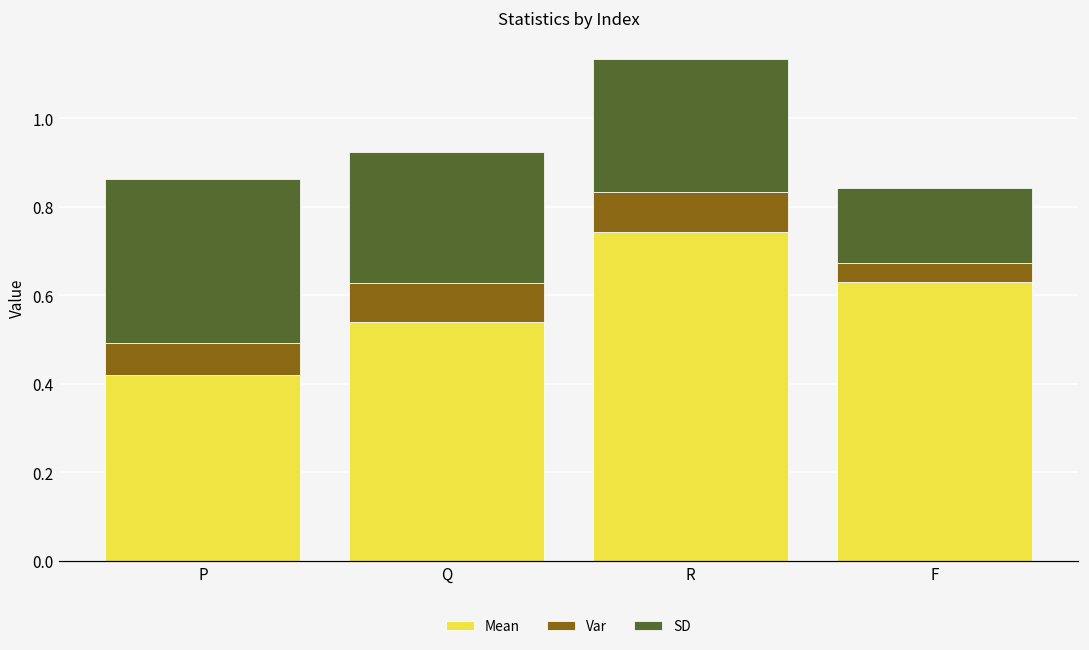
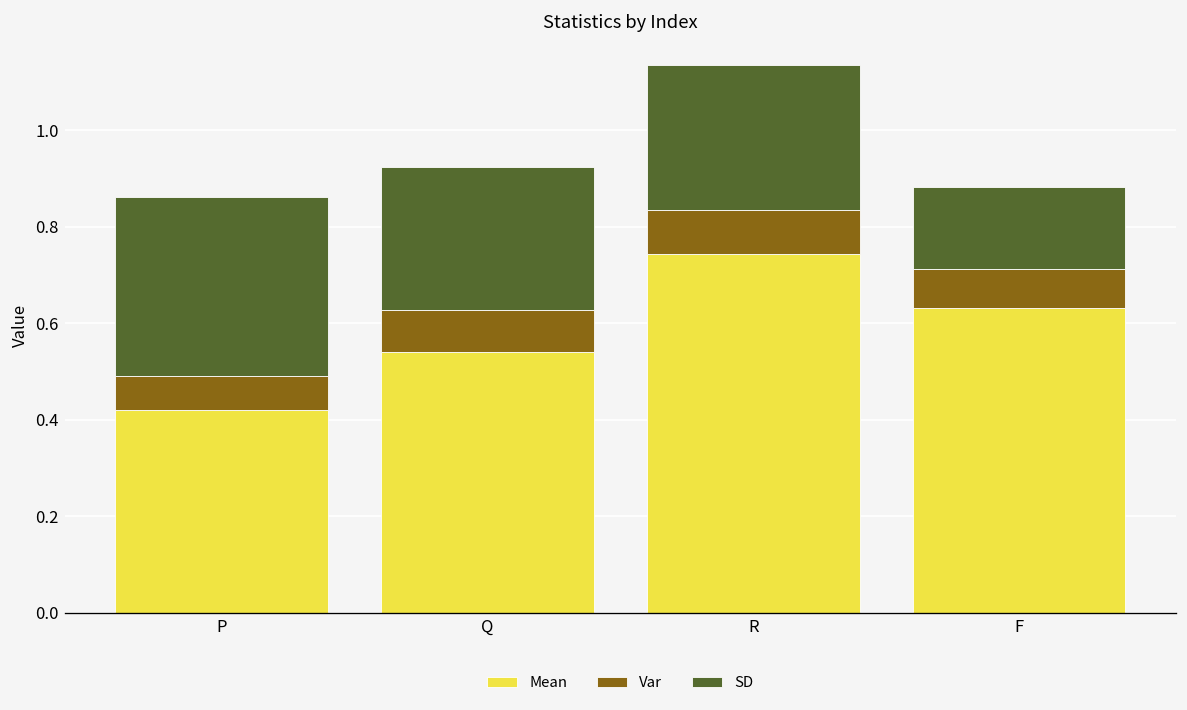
Var, F: 0.04 -> 0.08
